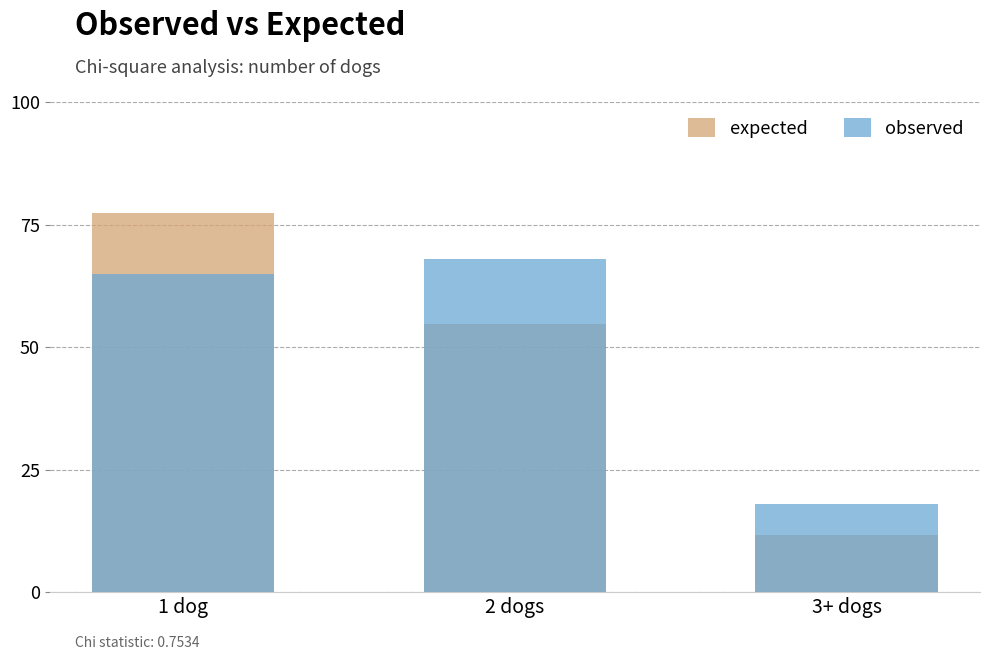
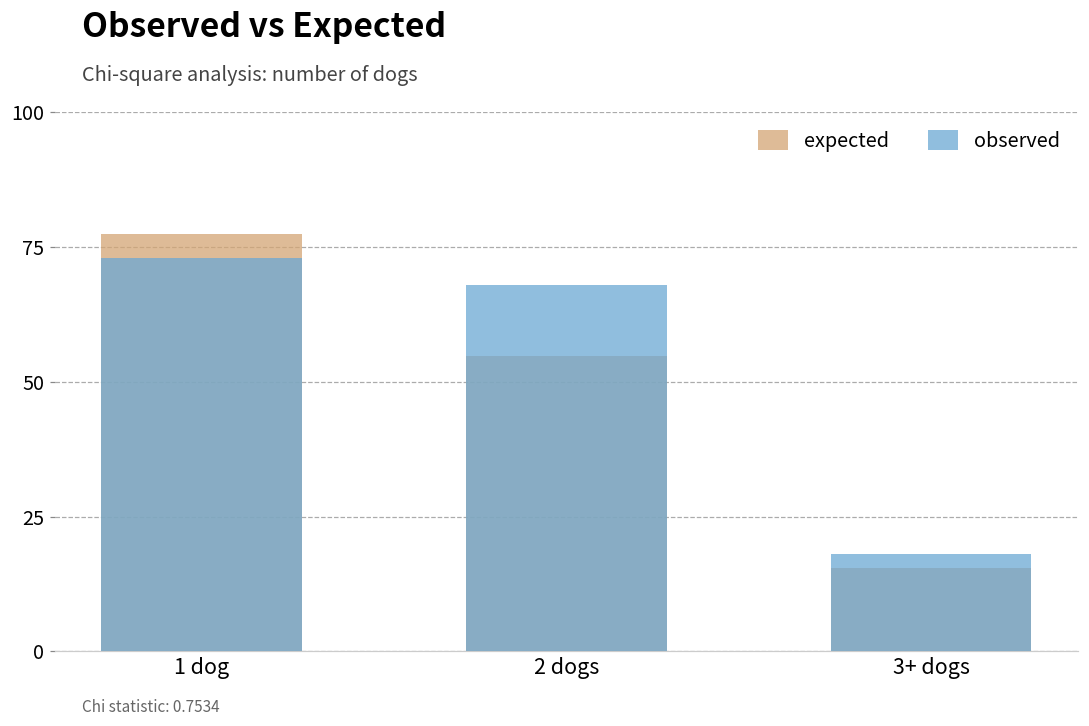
observed, 1 dog: 65 -> 73
expected, 3+ dogs: 12 -> 16
